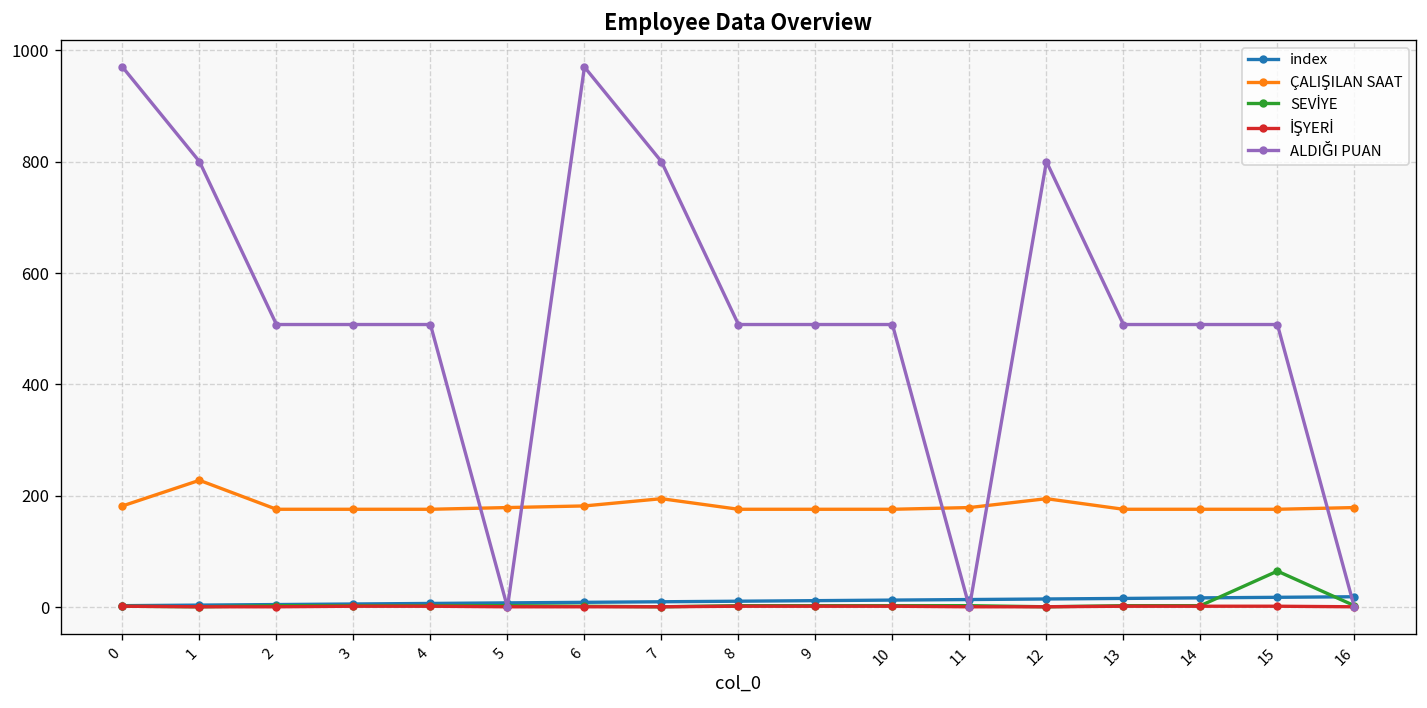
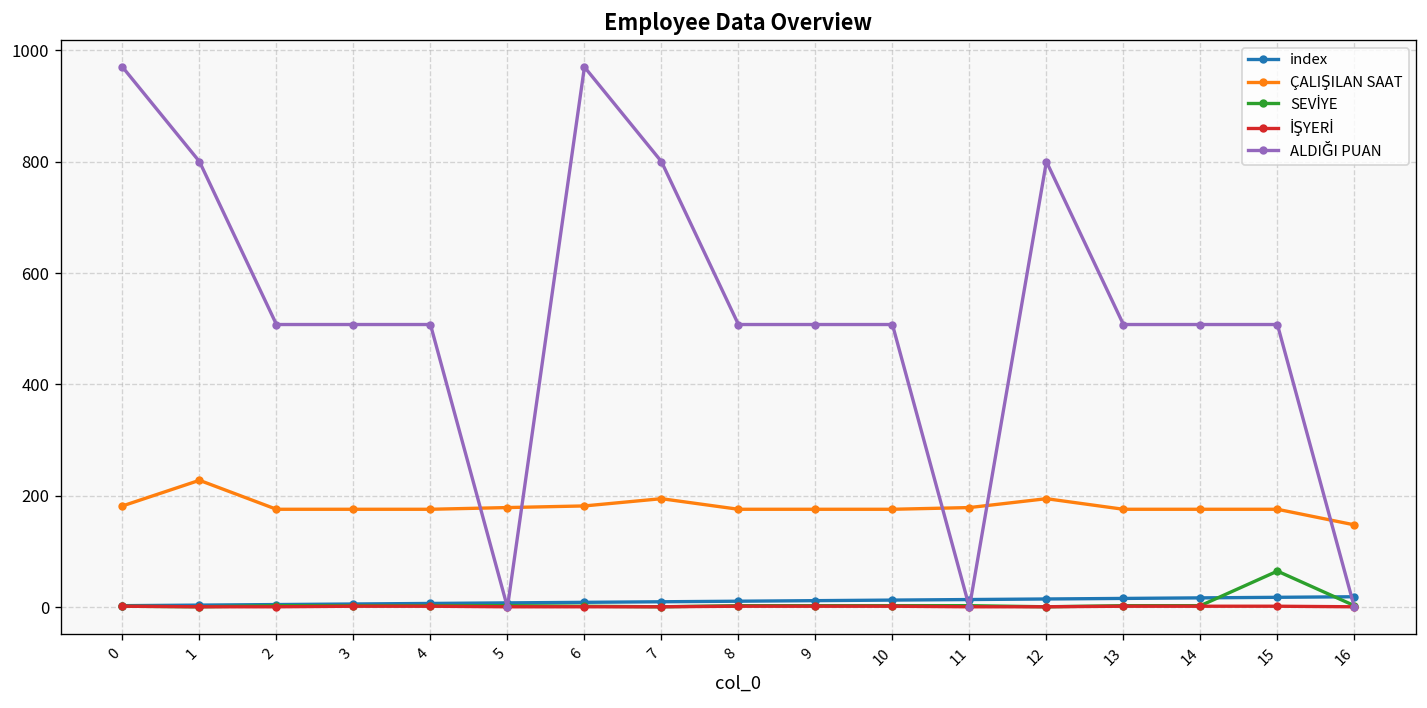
ÇALIŞILAN SAAT, 16: 180 -> 150
